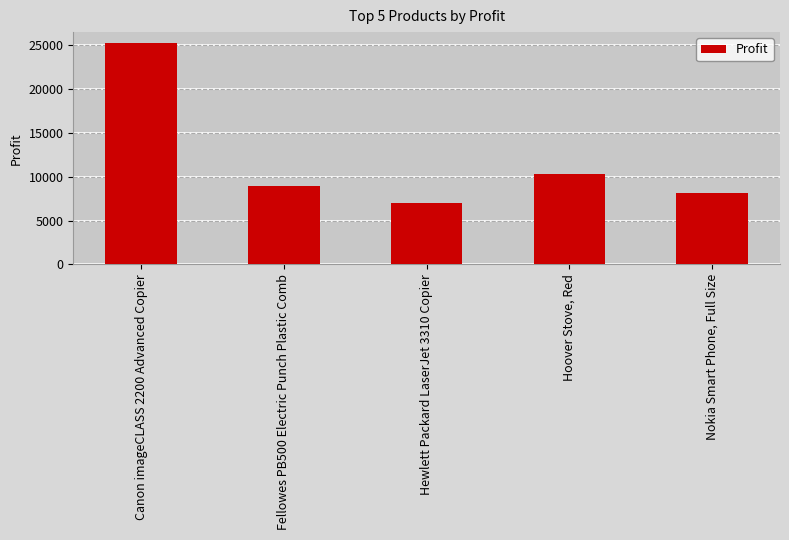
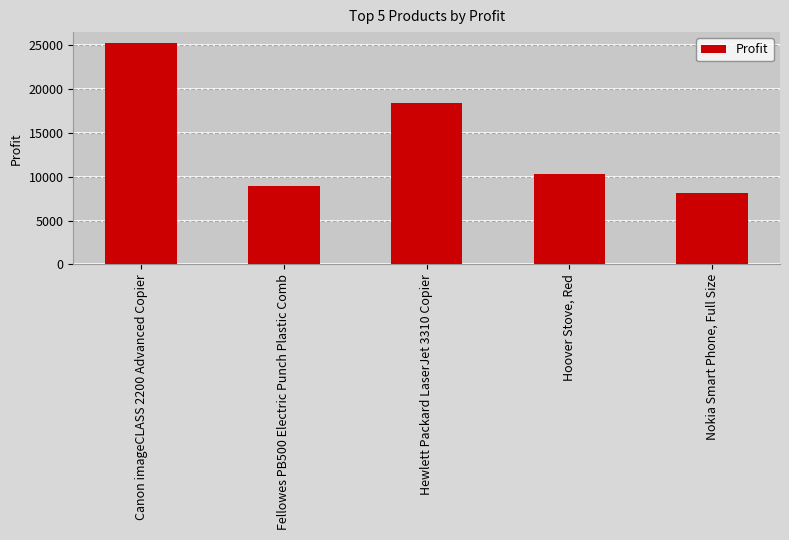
Hewlett Packard LaserJet 3310 Copier: 7000 -> 18000
